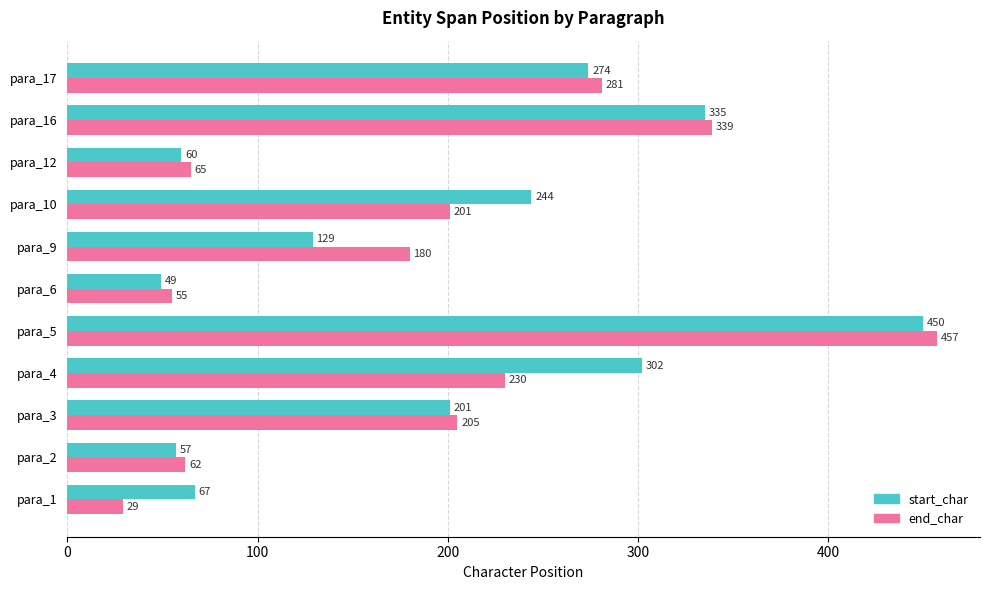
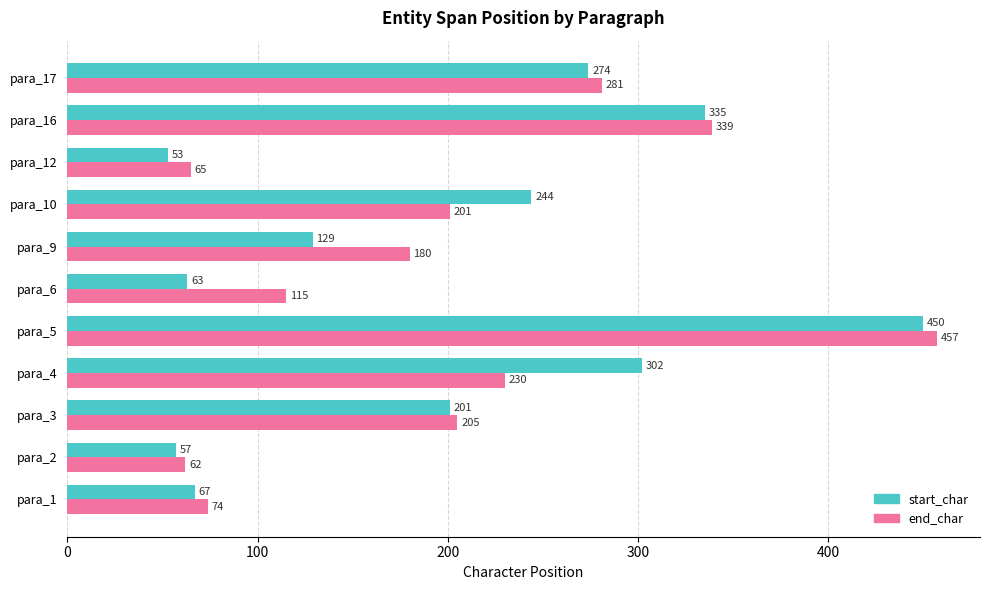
start_char, para_12: 60 -> 53
start_char, para_6: 49 -> 63
end_char, para_6: 55 -> 115
end_char, para_1: 29 -> 74
